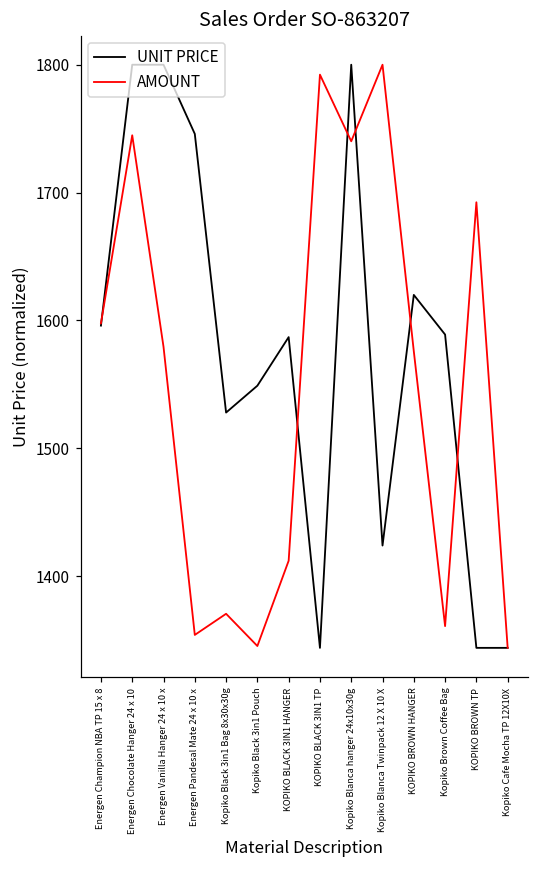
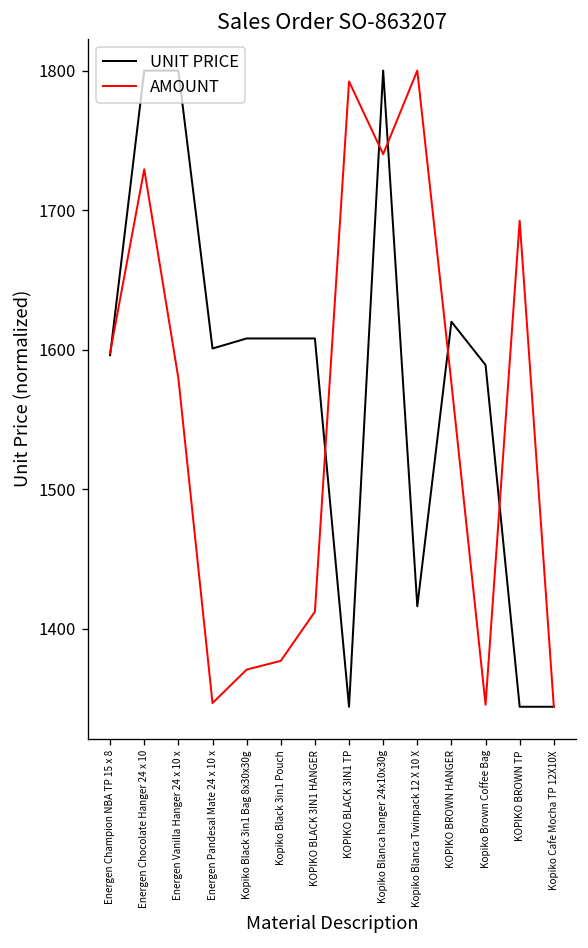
AMOUNT, Energen Chocolate Hanger 24 x 10: 1745 -> 1729
UNIT PRICE, Energen Pandesal Mate 24 x 10 x: 1746 -> 1601
AMOUNT, Energen Pandesal Mate 24 x 10 x: 1354 -> 1347
UNIT PRICE, Kopiko Black 3in1 Bag 8x30x30g: 1528 -> 1608
UNIT PRICE, Kopiko Black 3in1 Pouch: 1549 -> 1608
AMOUNT, Kopiko Black 3in1 Pouch: 1345 -> 1377
UNIT PRICE, KOPIKO BLACK 3IN1 HANGER: 1587 -> 1608
UNIT PRICE, Kopiko Blanca Twinpack 12 X 10 X: 1424 -> 1416
AMOUNT, Kopiko Brown Coffee Bag: 1361 -> 1345
